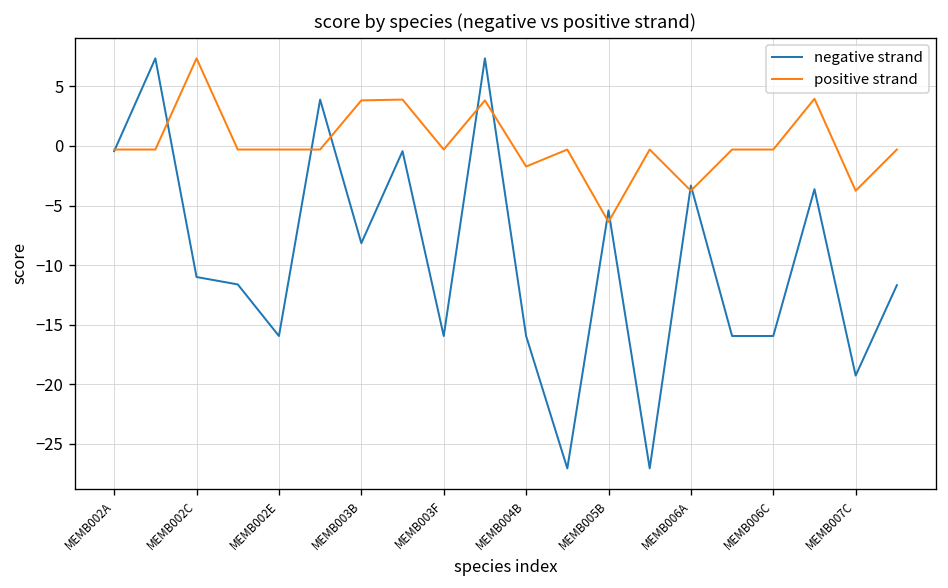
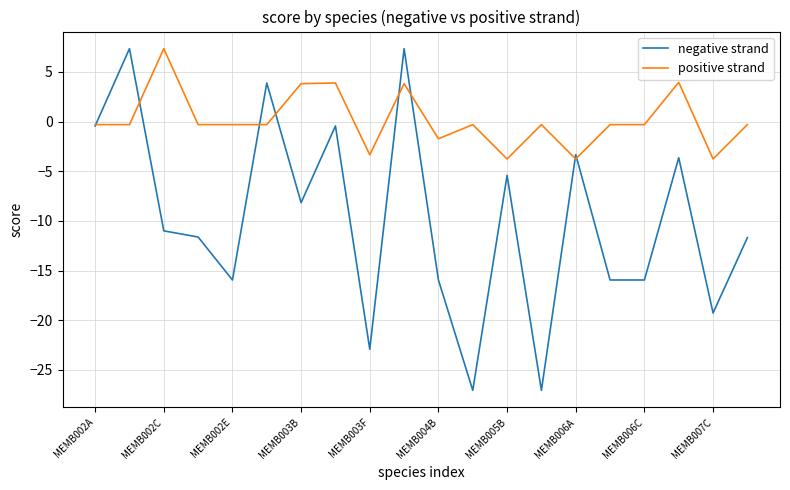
negative strand, MEMB003F: -16 -> -23
positive strand, MEMB003F: 0 -> -3
positive strand, MEMB005B: -6 -> -4
